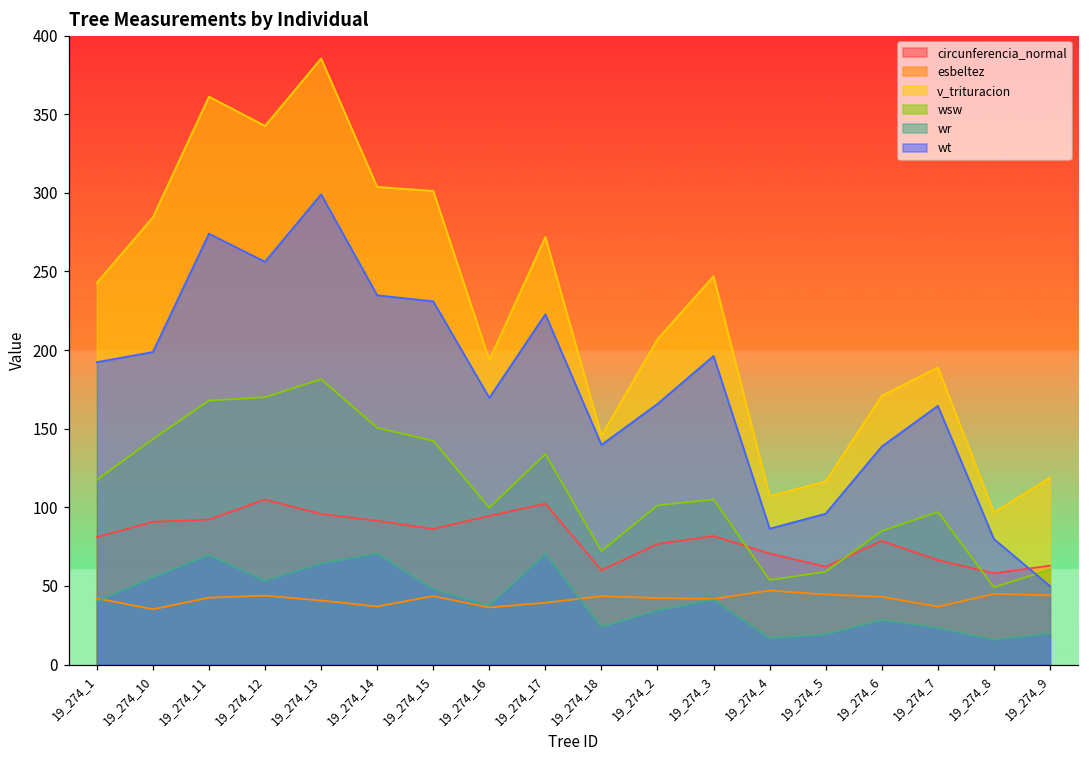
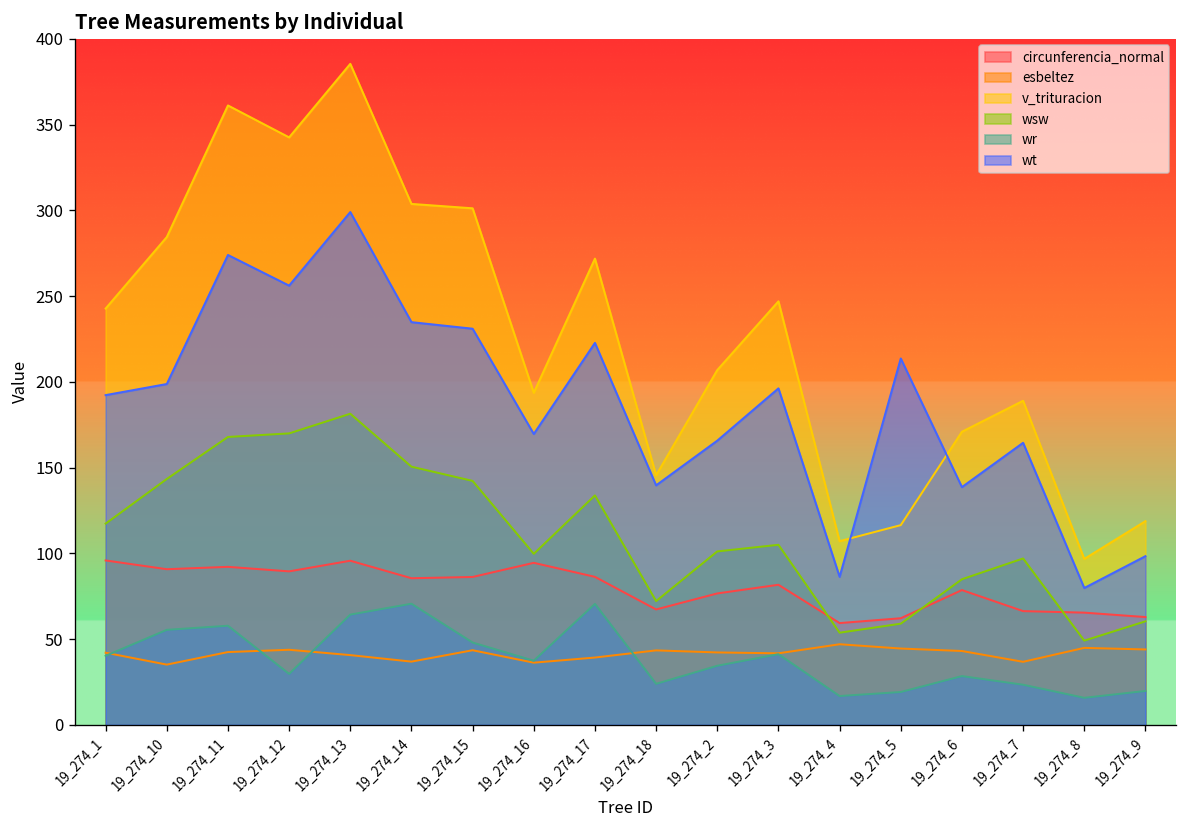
circunferencia_normal, 19_274_1: 81 -> 96
wr, 19_274_11: 70 -> 58
circunferencia_normal, 19_274_12: 105 -> 90
wr, 19_274_12: 53 -> 30
circunferencia_normal, 19_274_14: 91 -> 86
circunferencia_normal, 19_274_17: 102 -> 86
circunferencia_normal, 19_274_18: 60 -> 67
circunferencia_normal, 19_274_4: 71 -> 59
wt, 19_274_5: 96 -> 214
circunferencia_normal, 19_274_8: 58 -> 65
wt, 19_274_9: 50 -> 98
